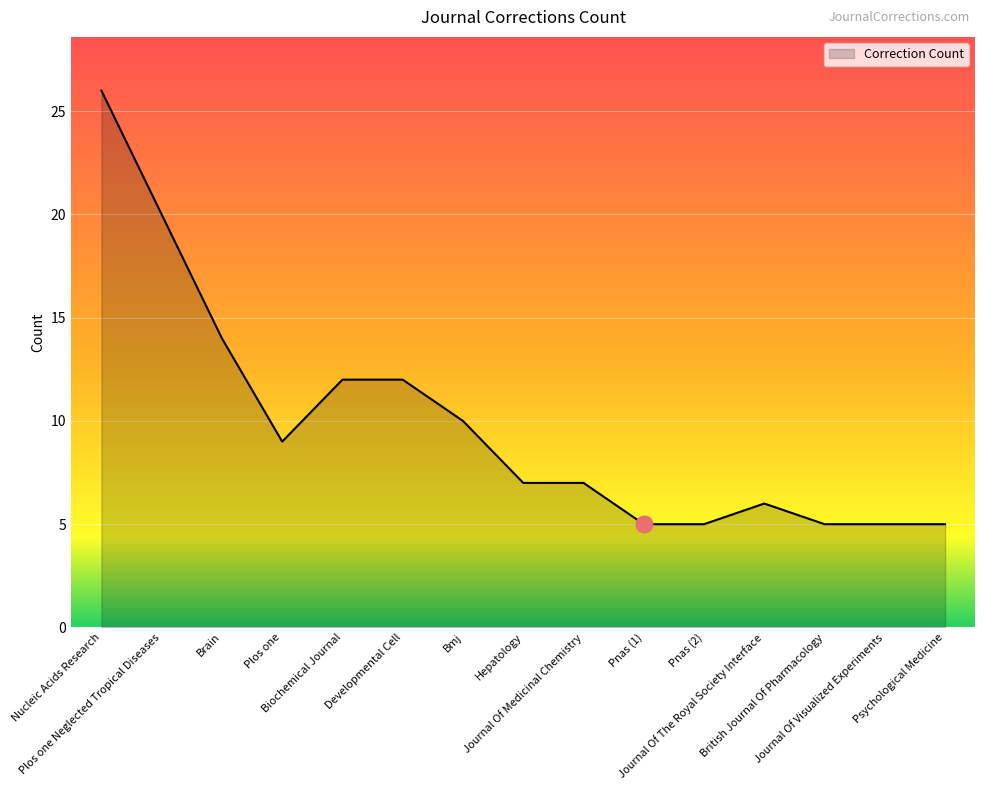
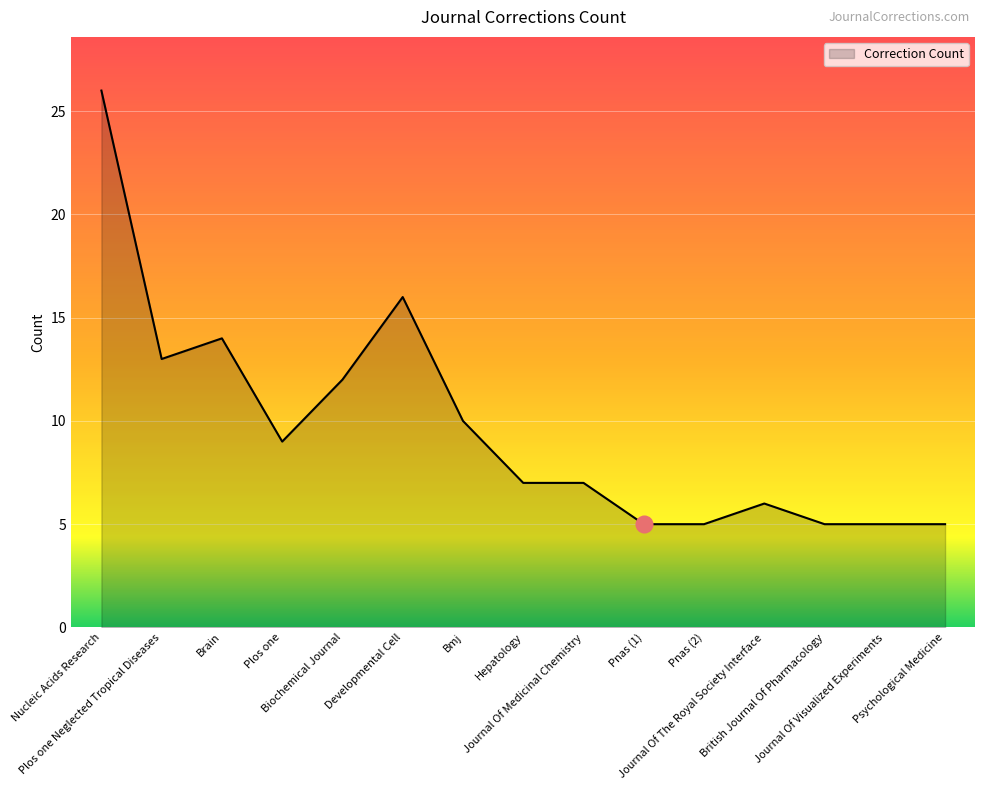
Correction Count, Plos one Neglected Tropical Diseases: 20 -> 13
Correction Count, Developmental Cell: 12 -> 16
